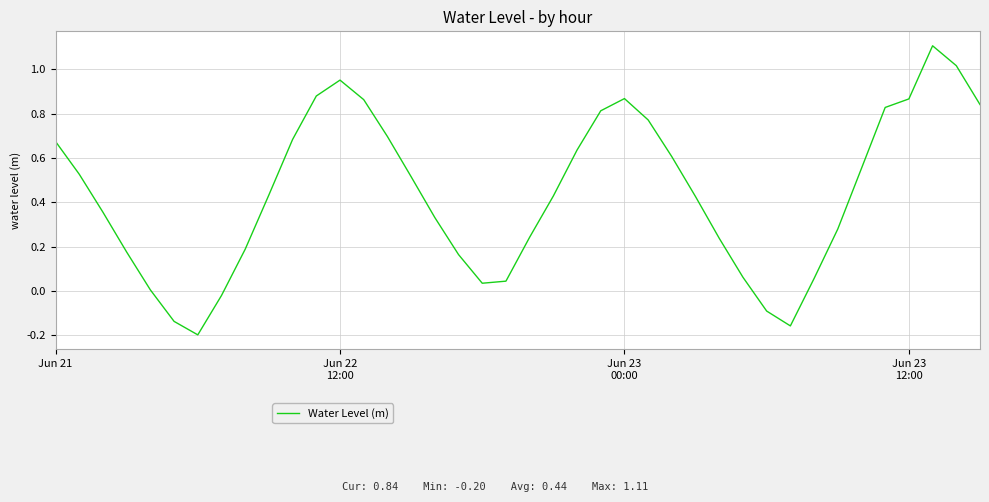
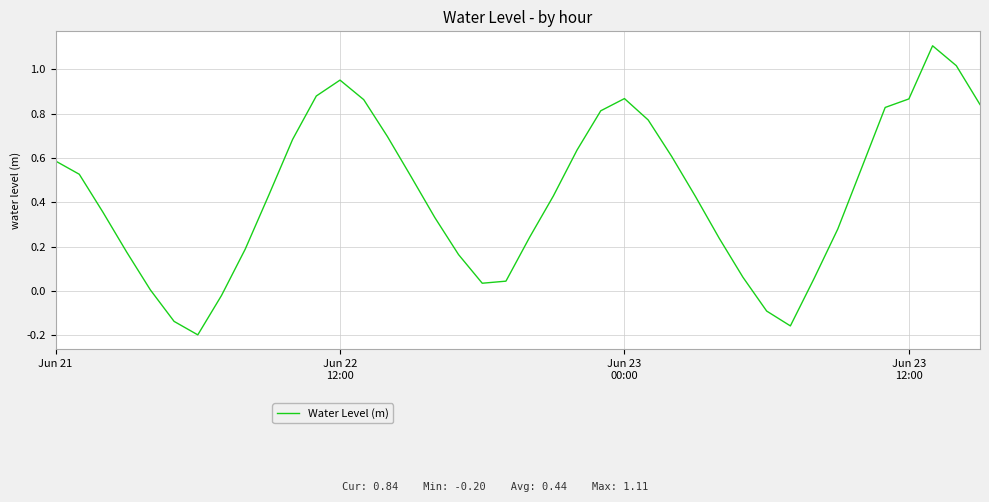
Jun 21: 0.67 -> 0.59
